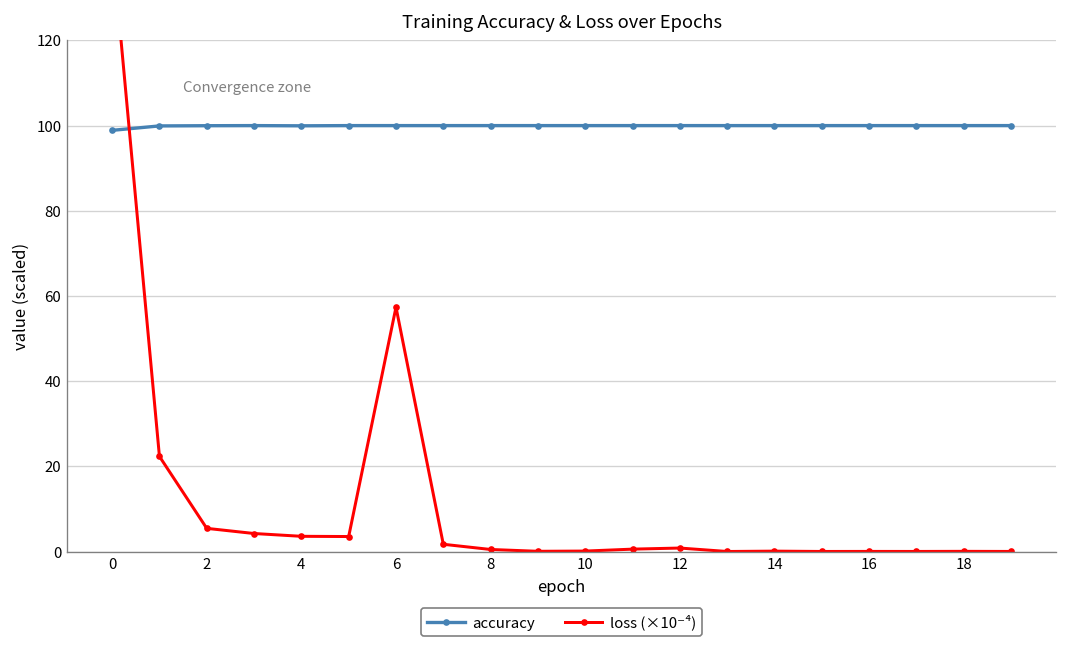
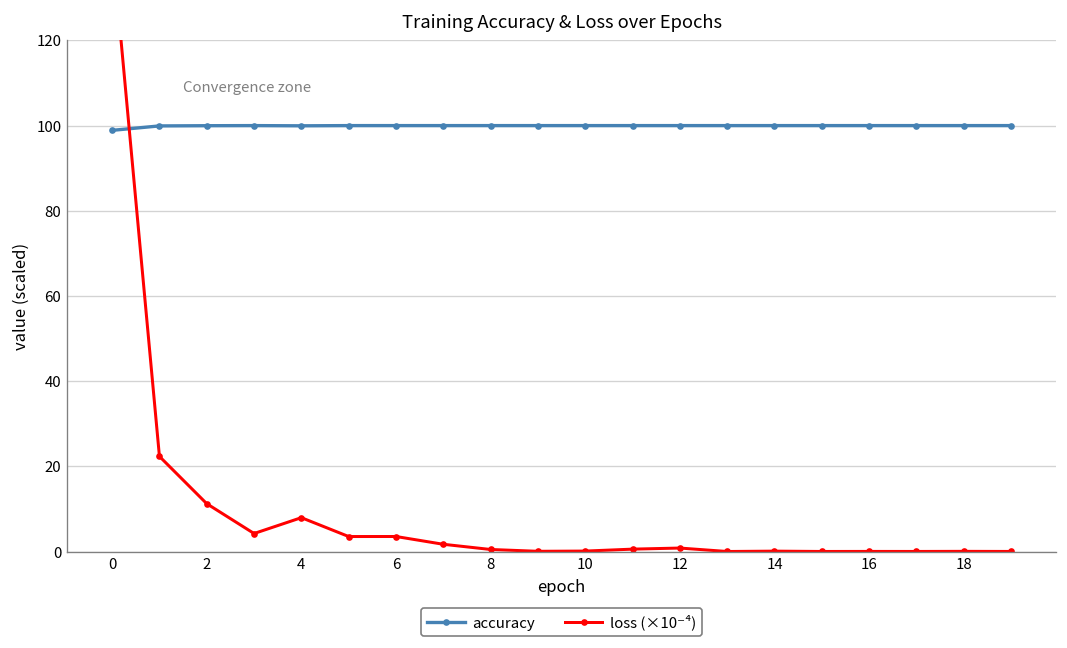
loss (×10⁻⁴), 2: 5 -> 11
loss (×10⁻⁴), 4: 4 -> 8
loss (×10⁻⁴), 6: 57 -> 4
